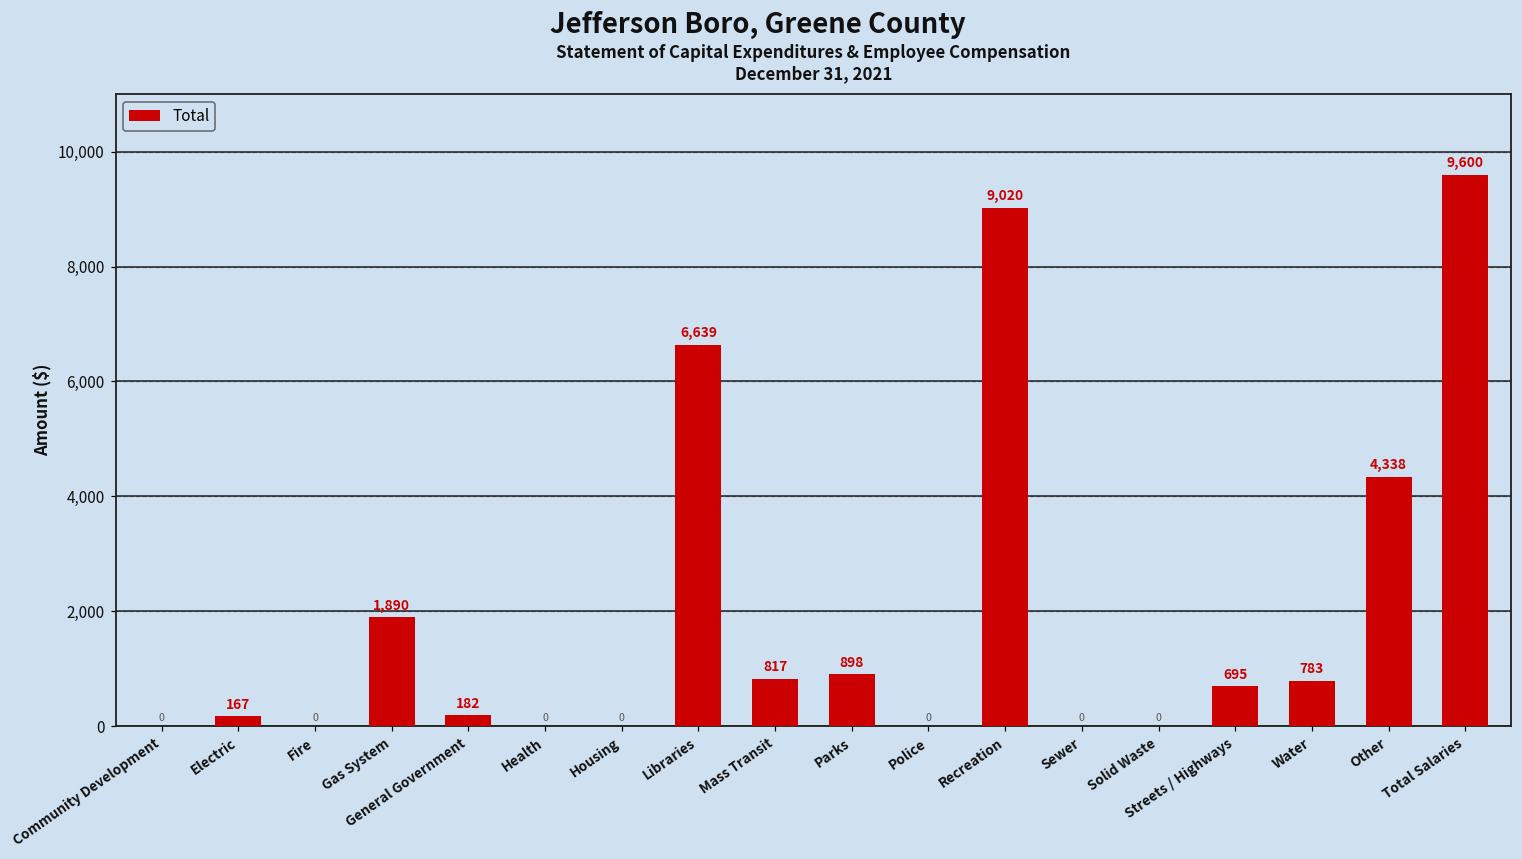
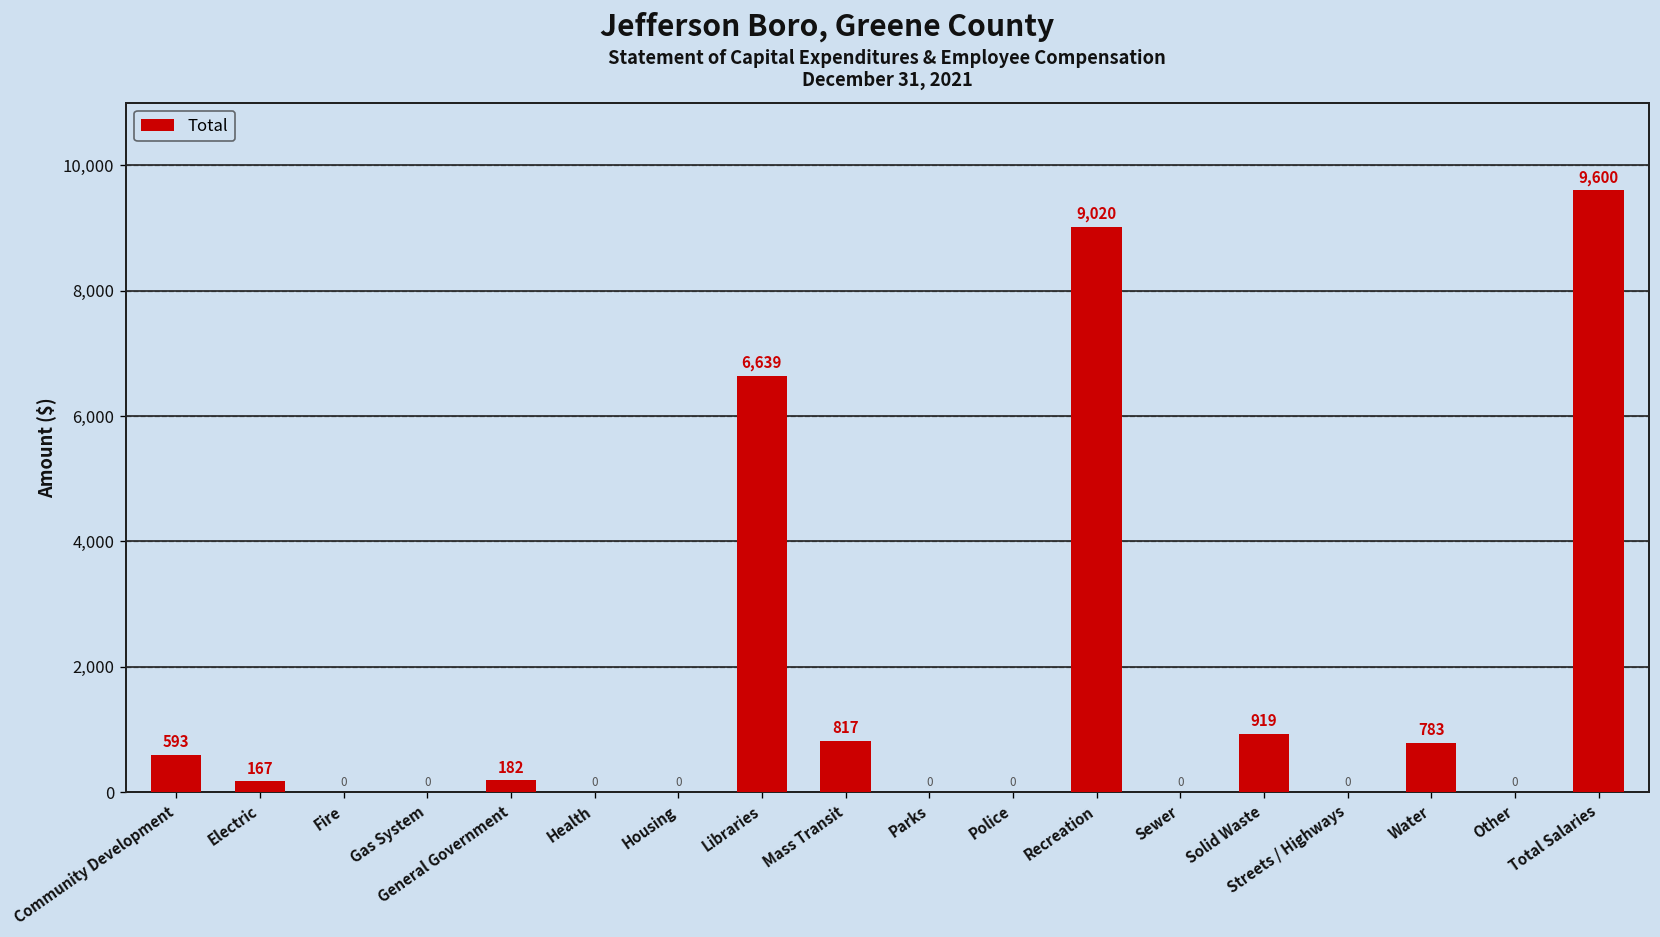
Community Development: 0 -> 593
Gas System: 1,890 -> 0
Parks: 898 -> 0
Solid Waste: 0 -> 919
Streets / Highways: 695 -> 0
Other: 4,338 -> 0
